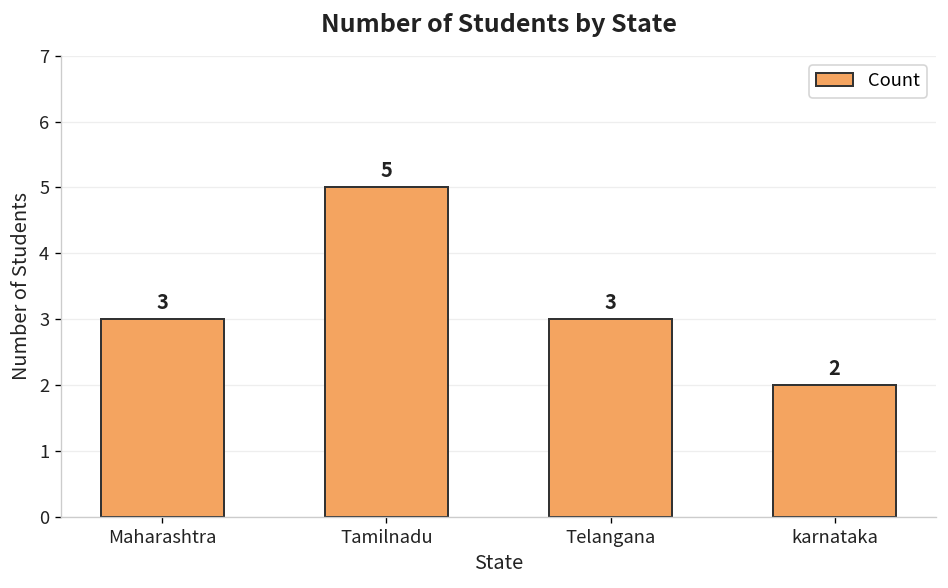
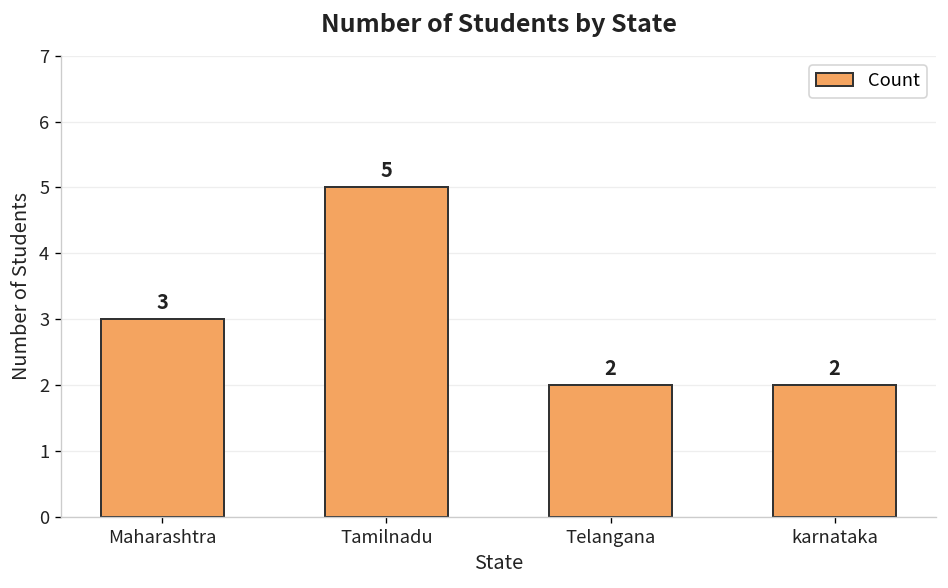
Telangana: 3 -> 2
